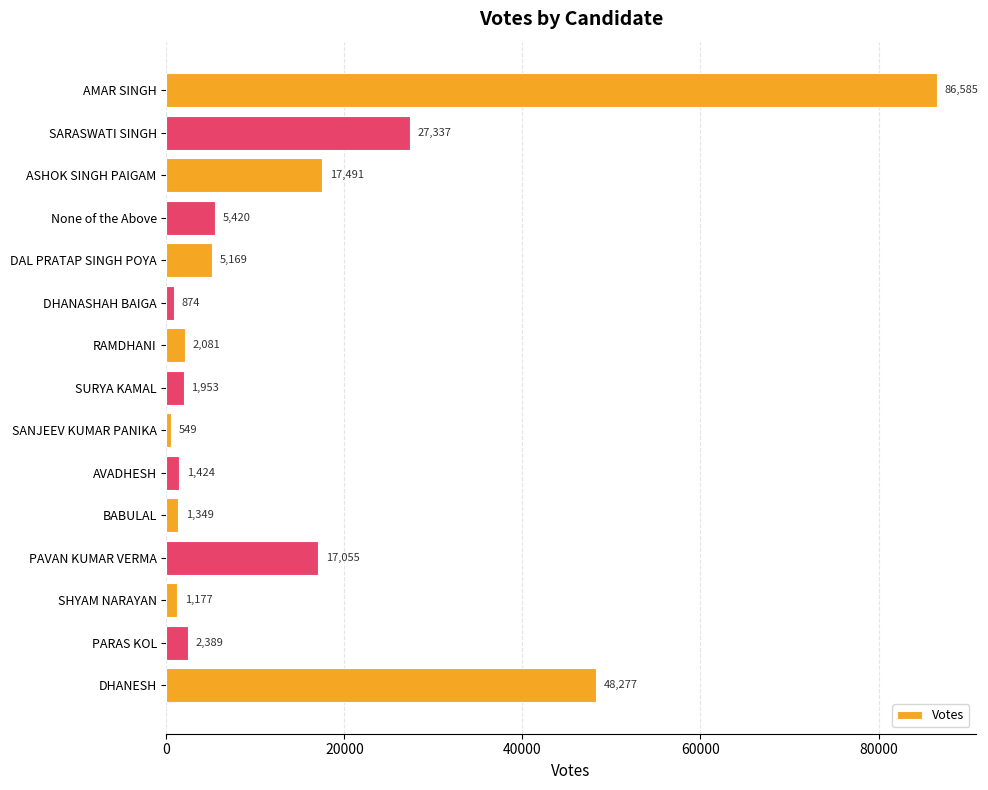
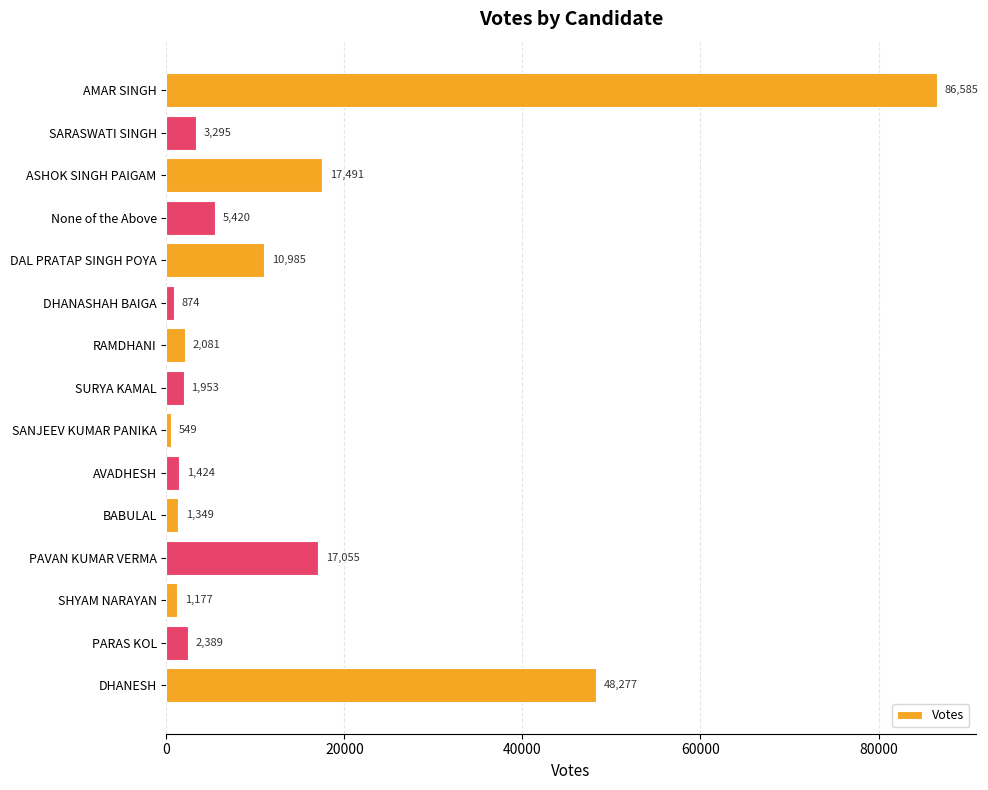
SARASWATI SINGH: 27,337 -> 3,295
DAL PRATAP SINGH POYA: 5,169 -> 10,985
